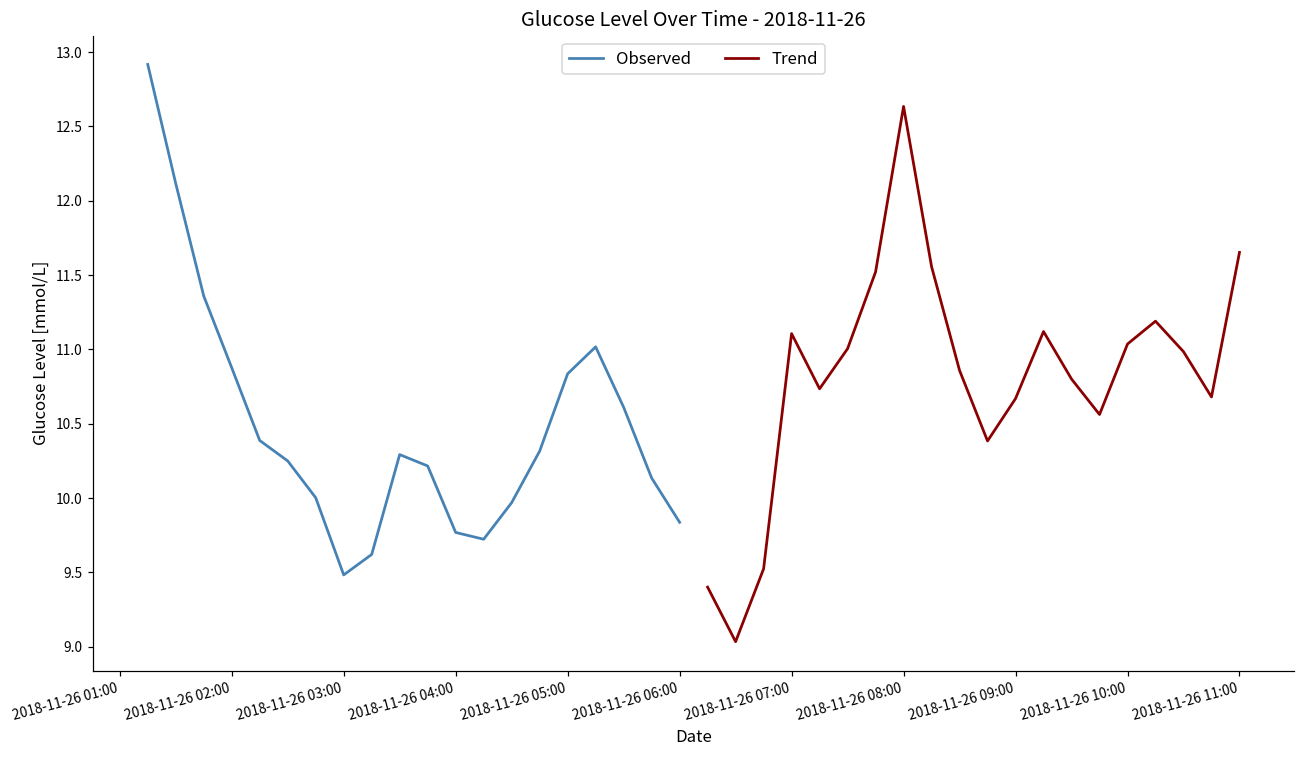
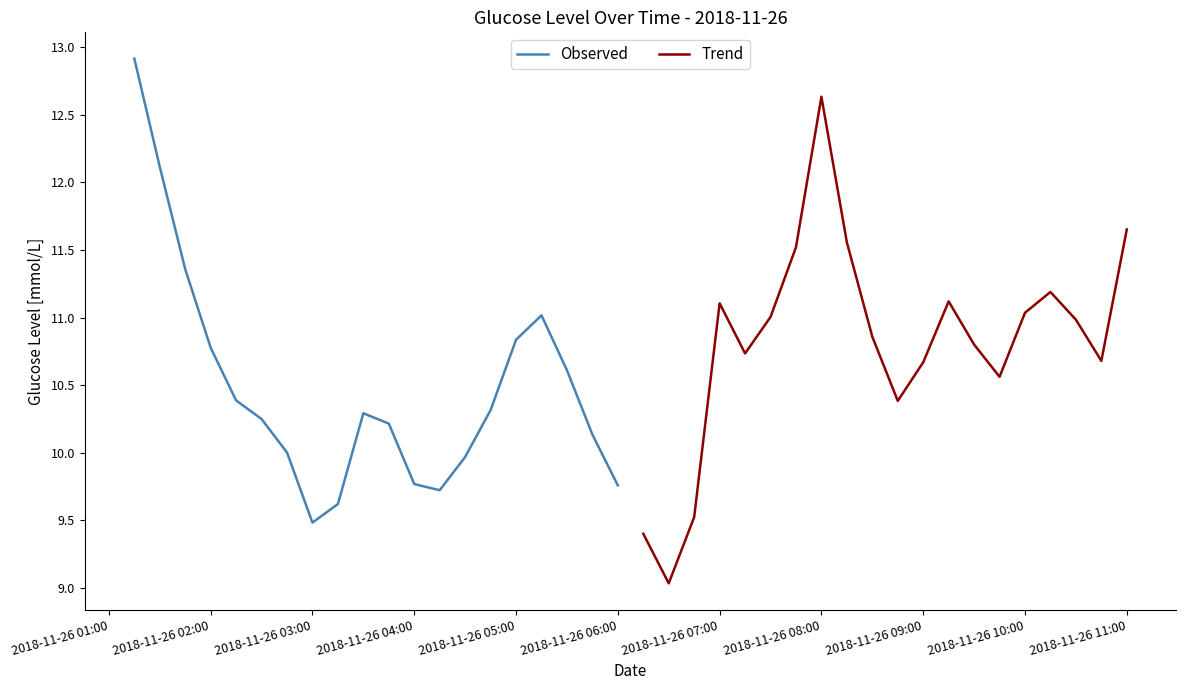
Observed, 2018-11-26 02:00: 10.88 -> 10.78
Observed, 2018-11-26 06:00: 9.84 -> 9.76
